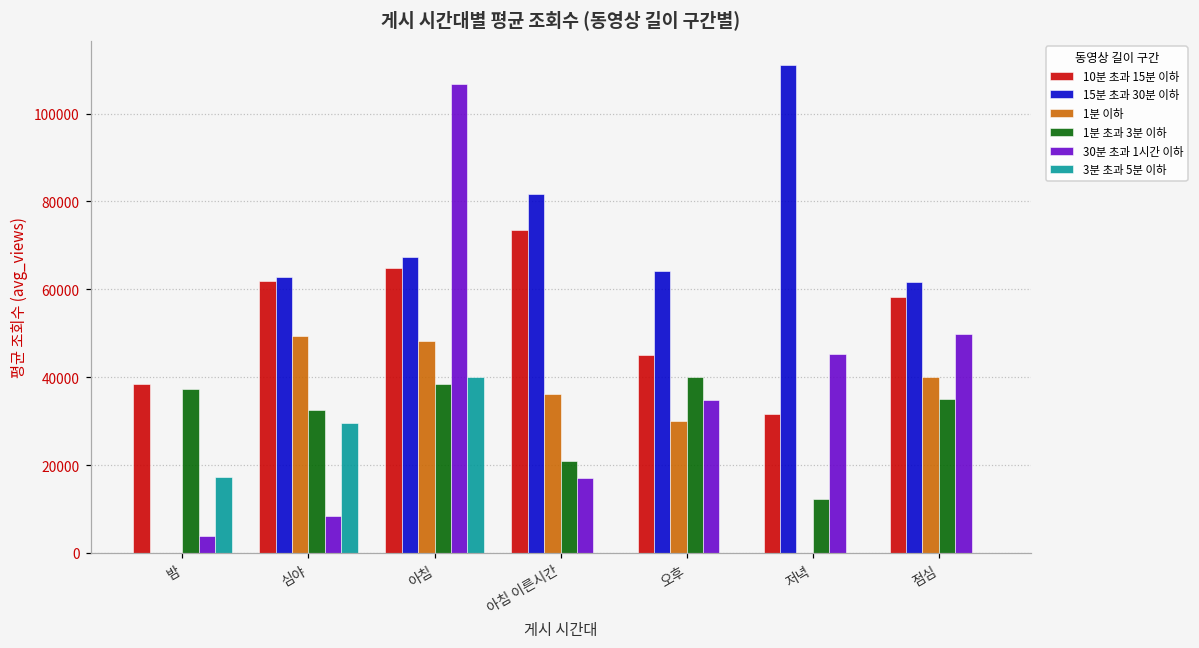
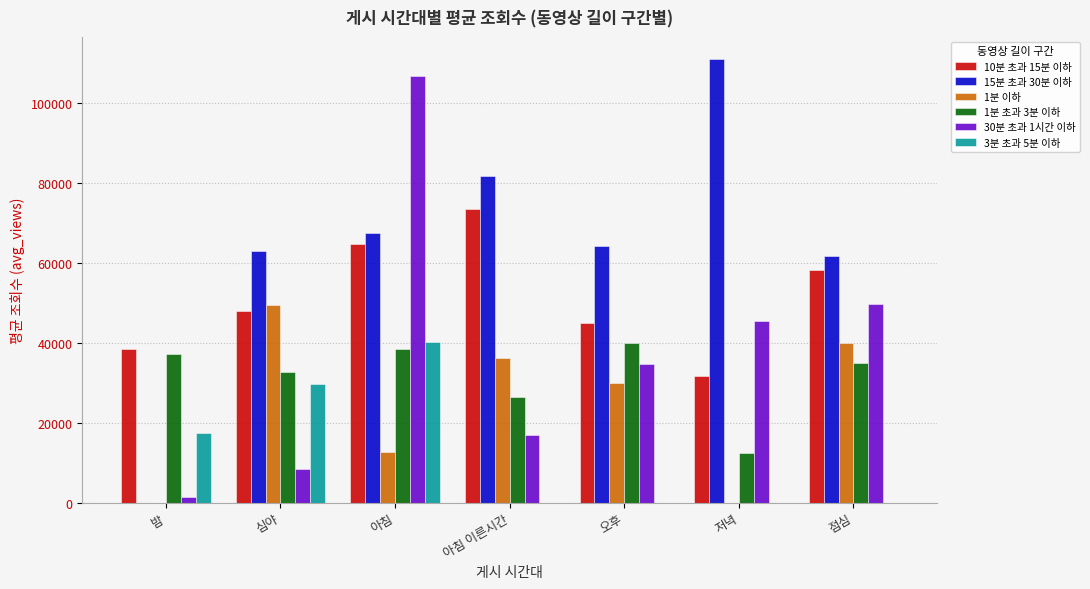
30분 초과 1시간 이하, 밤: 4000 -> 1000
10분 초과 15분 이하, 심야: 62000 -> 48000
1분 이하, 아침: 48000 -> 13000
1분 초과 3분 이하, 아침 이른시간: 21000 -> 26000
